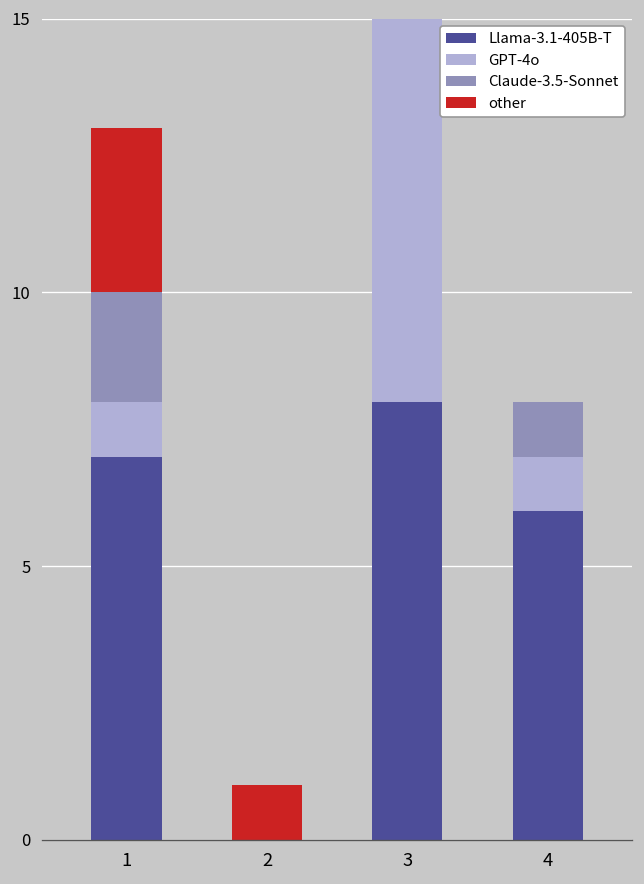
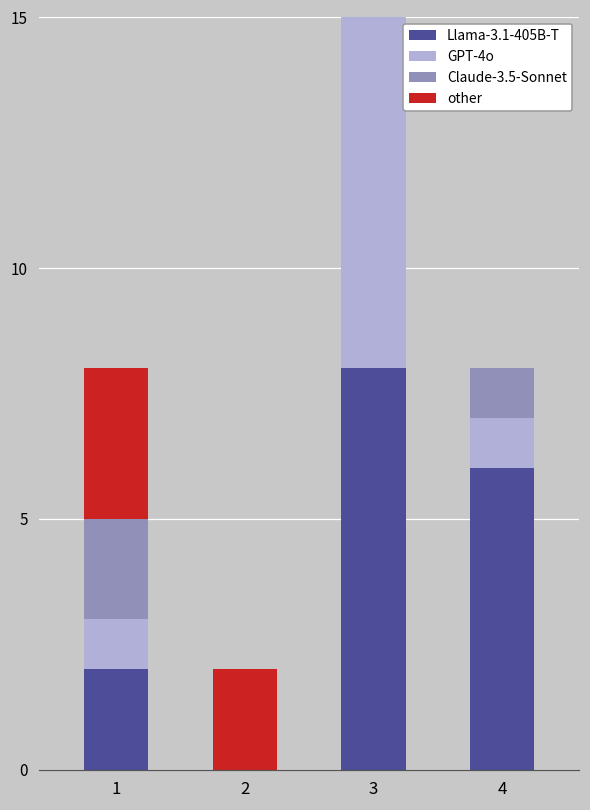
Llama-3.1-405B-T, 1: 7 -> 2
other, 2: 1 -> 2
